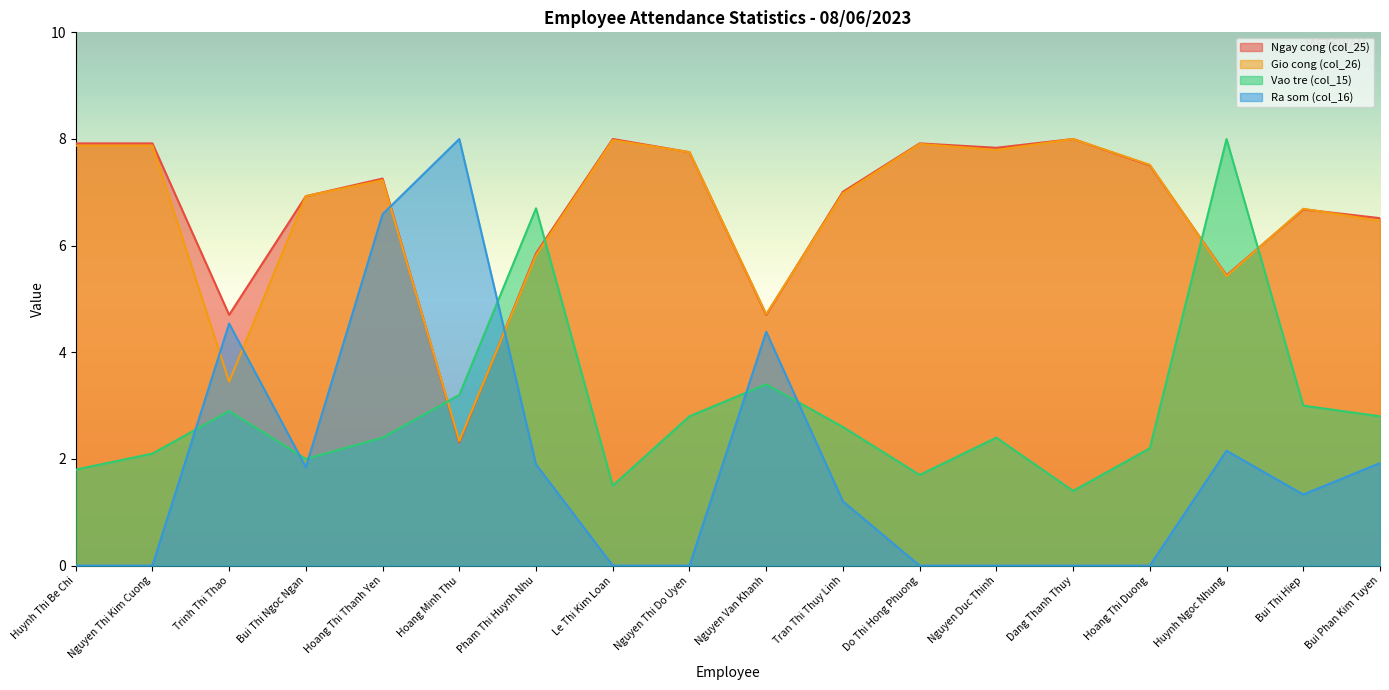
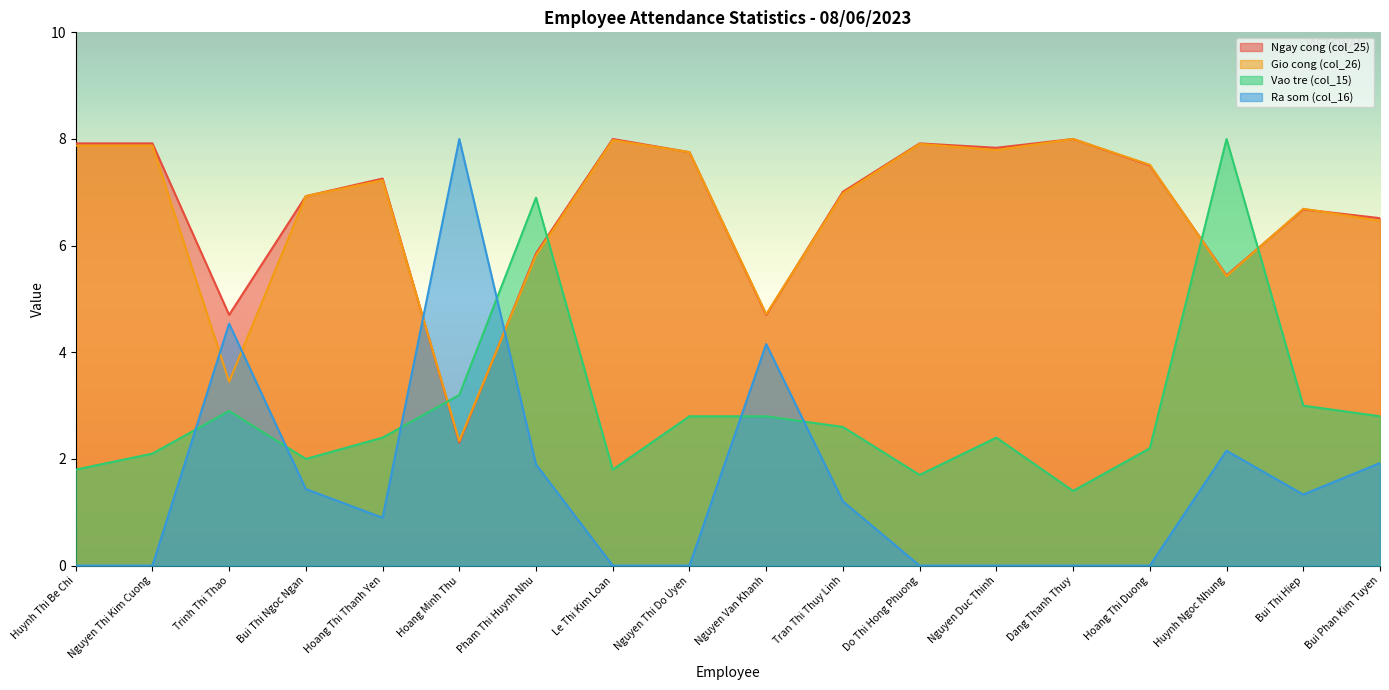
Ra som (col_16), Bui Thi Ngoc Ngan: 1.8 -> 1.4
Ra som (col_16), Hoang Thi Thanh Yen: 6.6 -> 0.9
Vao tre (col_15), Pham Thi Huynh Nhu: 6.7 -> 6.9
Vao tre (col_15), Le Thi Kim Loan: 1.5 -> 1.8
Vao tre (col_15), Nguyen Van Khanh: 3.4 -> 2.8
Ra som (col_16), Nguyen Van Khanh: 4.4 -> 4.2
